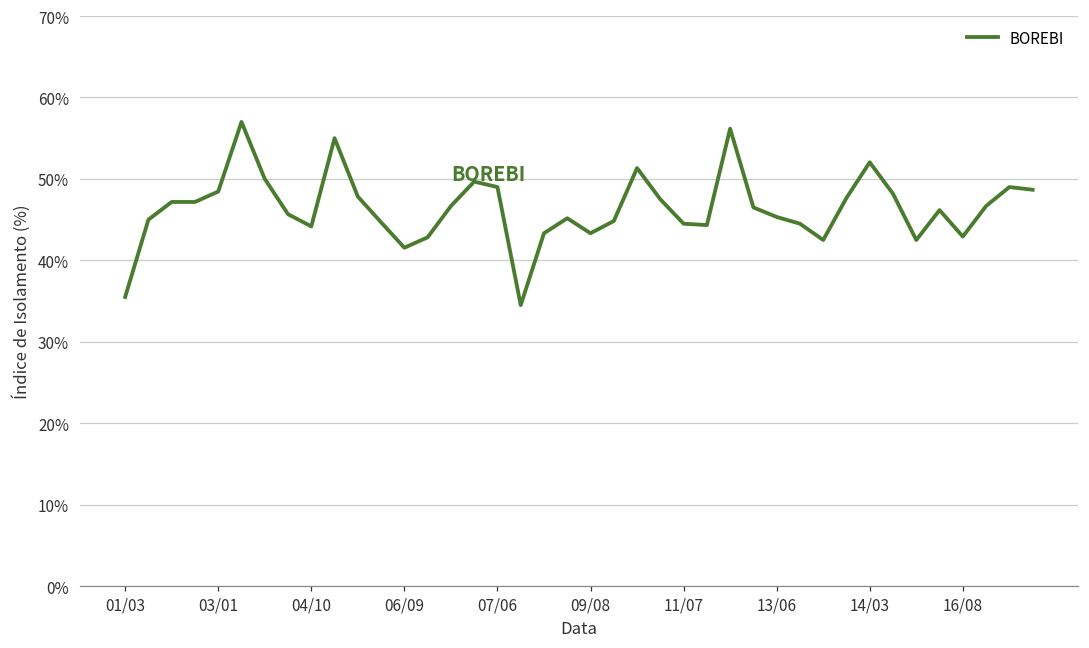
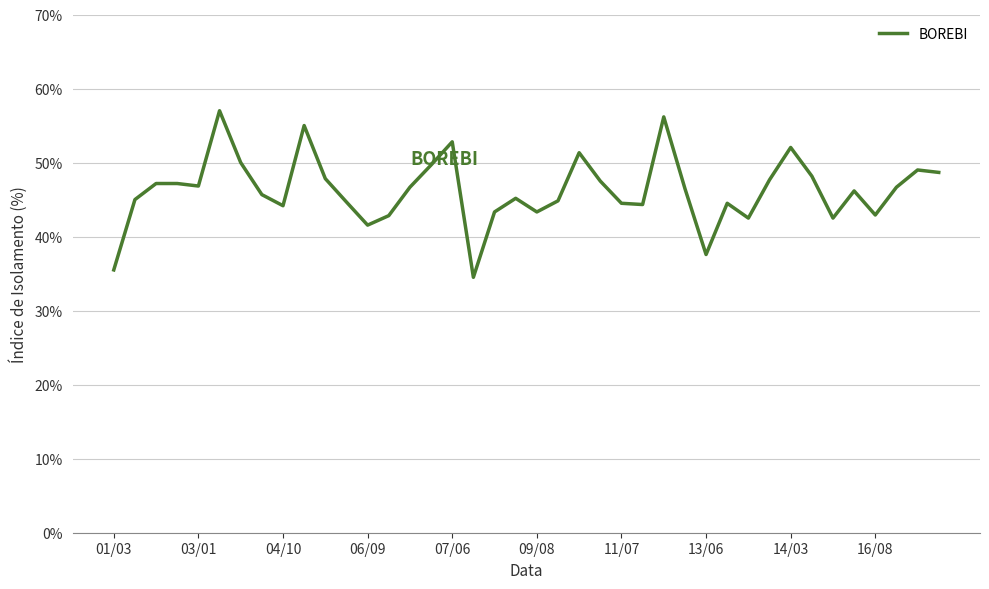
03/01: 48% -> 47%
07/06: 49% -> 53%
13/06: 45% -> 38%
